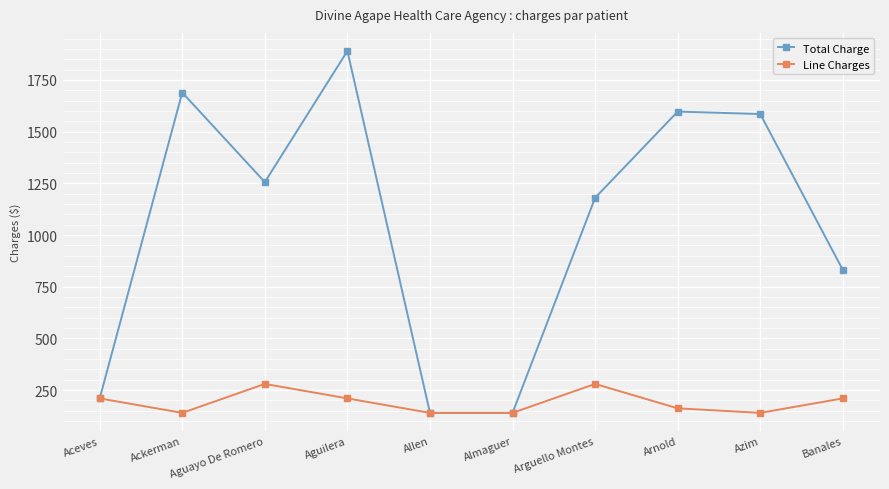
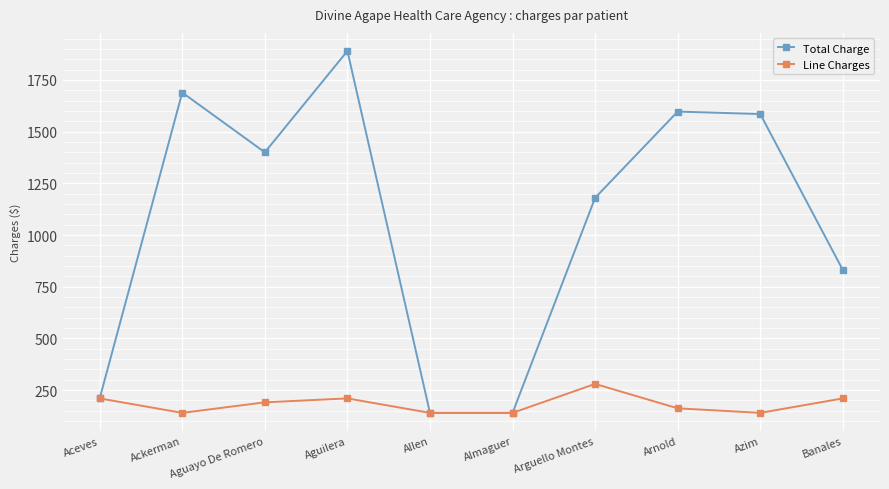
Total Charge, Aguayo De Romero: 1260 -> 1400
Line Charges, Aguayo De Romero: 280 -> 190
